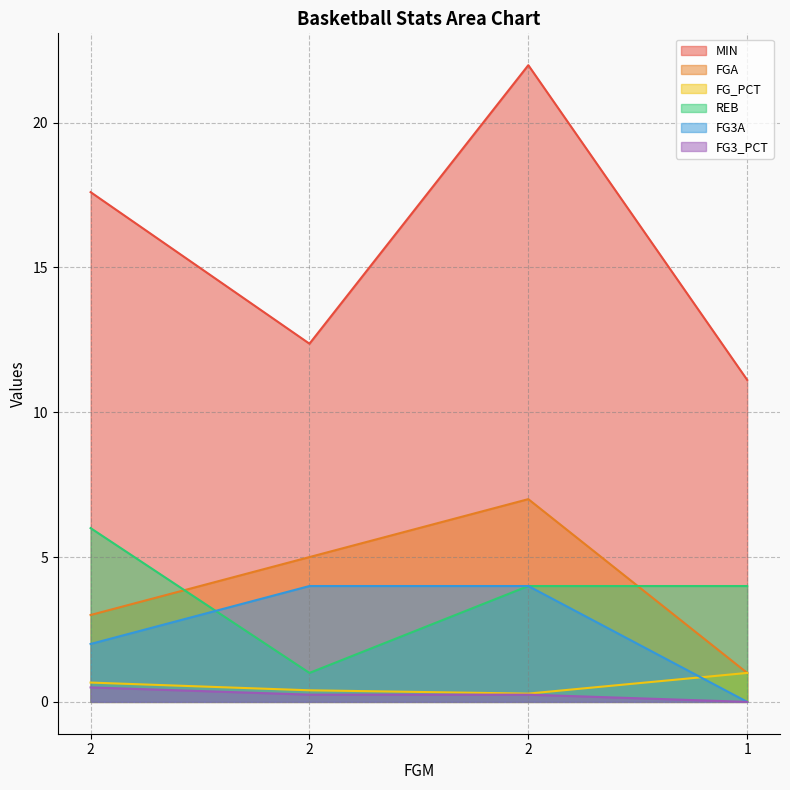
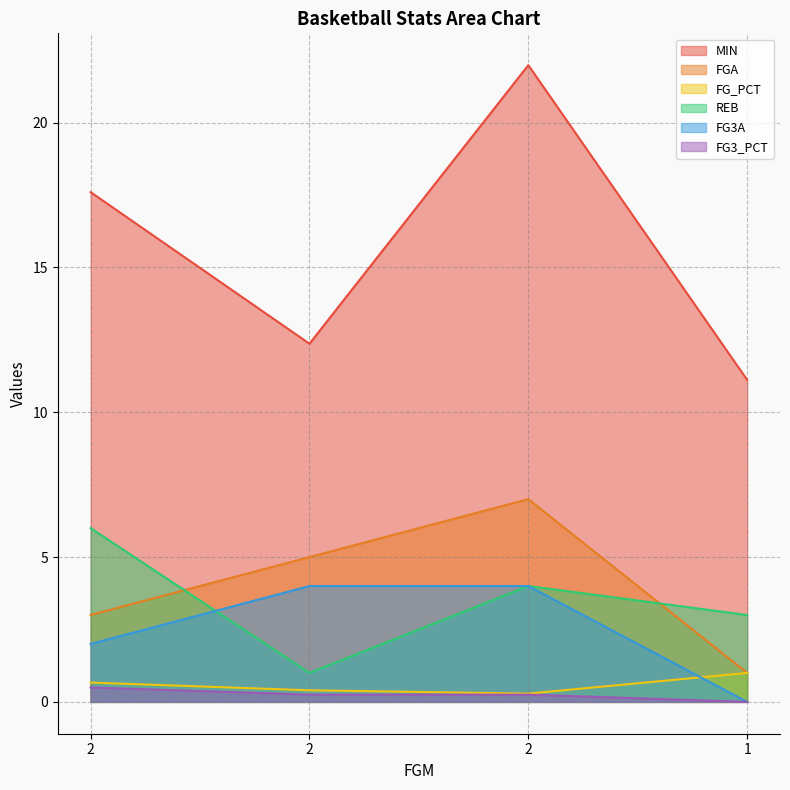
REB, 1: 4 -> 3
